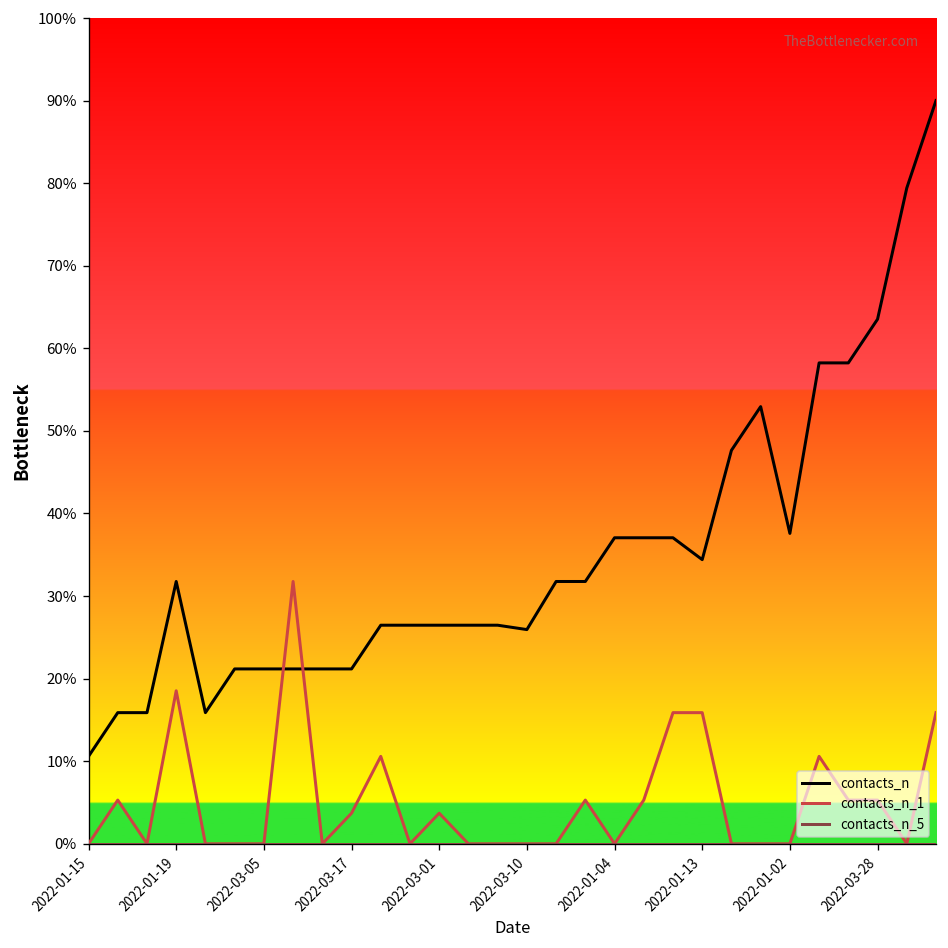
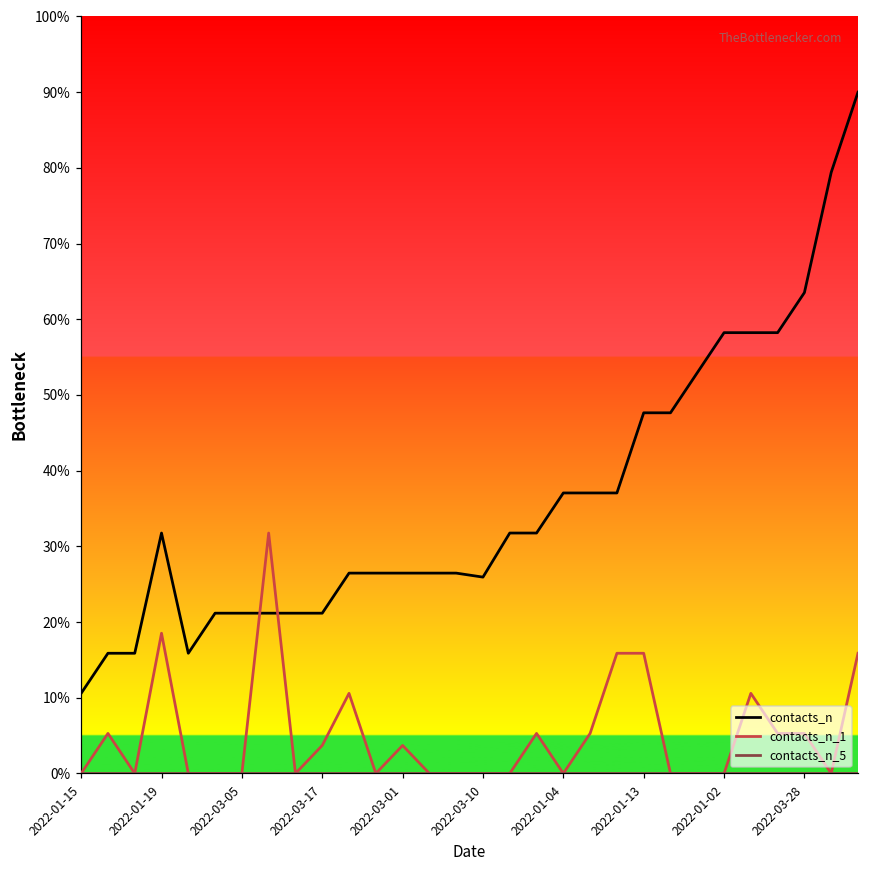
contacts_n, 2022-01-13: 34% -> 48%
contacts_n, 2022-01-02: 38% -> 58%
